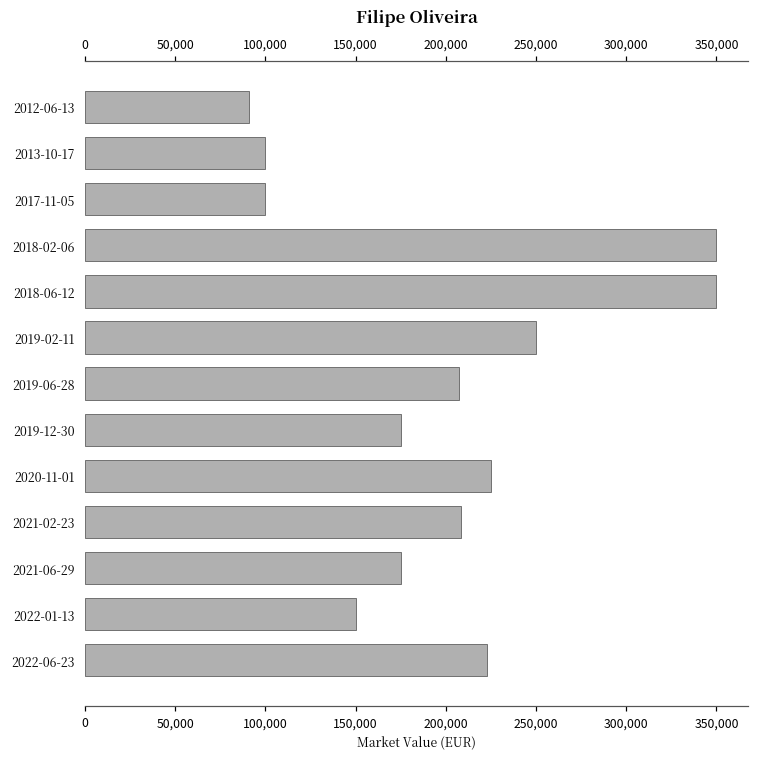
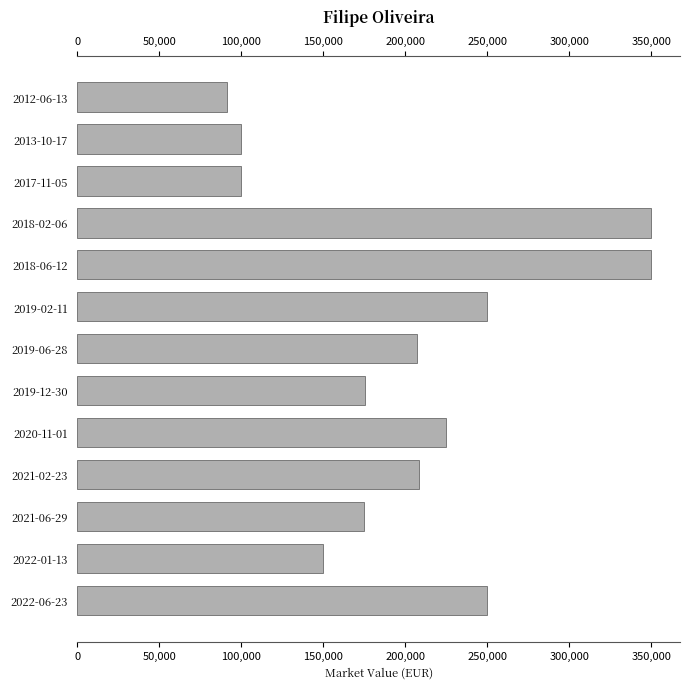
2022-06-23: 223,000 -> 250,000
